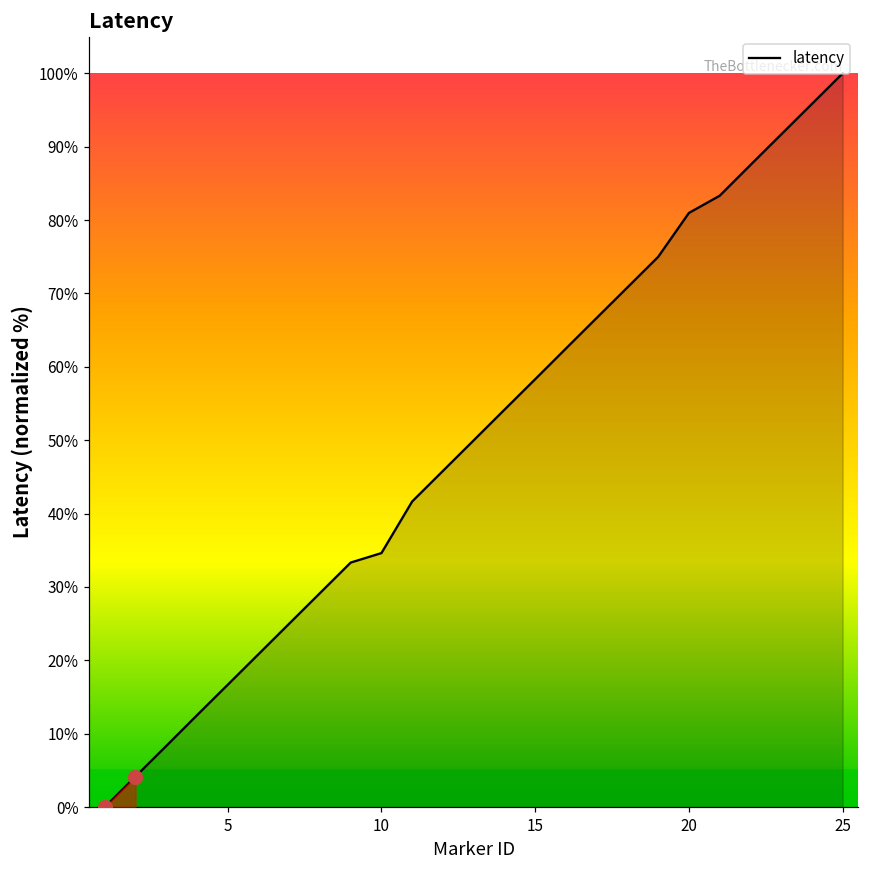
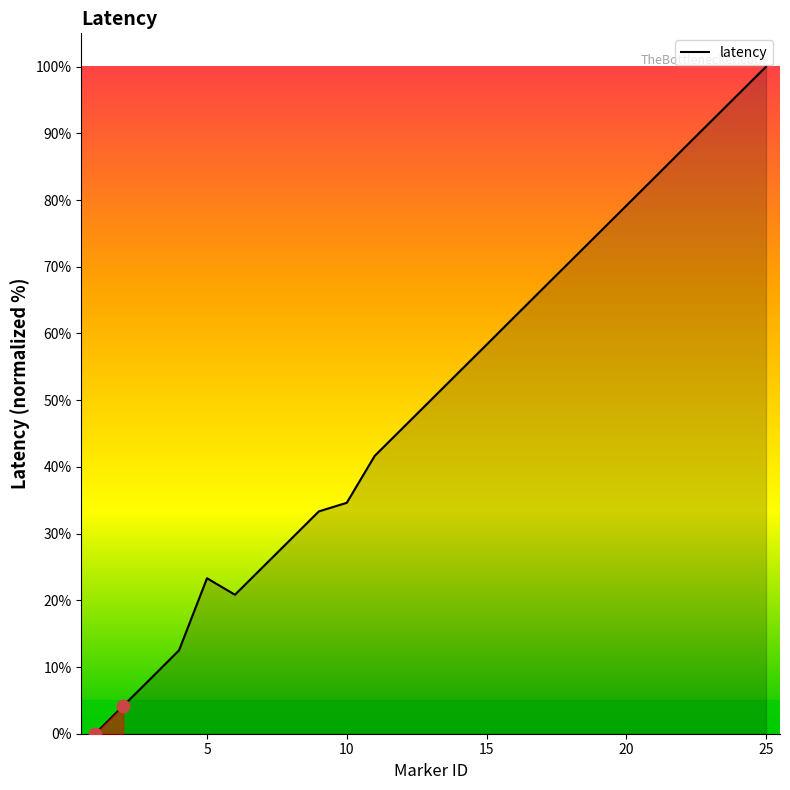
latency, 5: 17% -> 23%
latency, 20: 81% -> 79%
